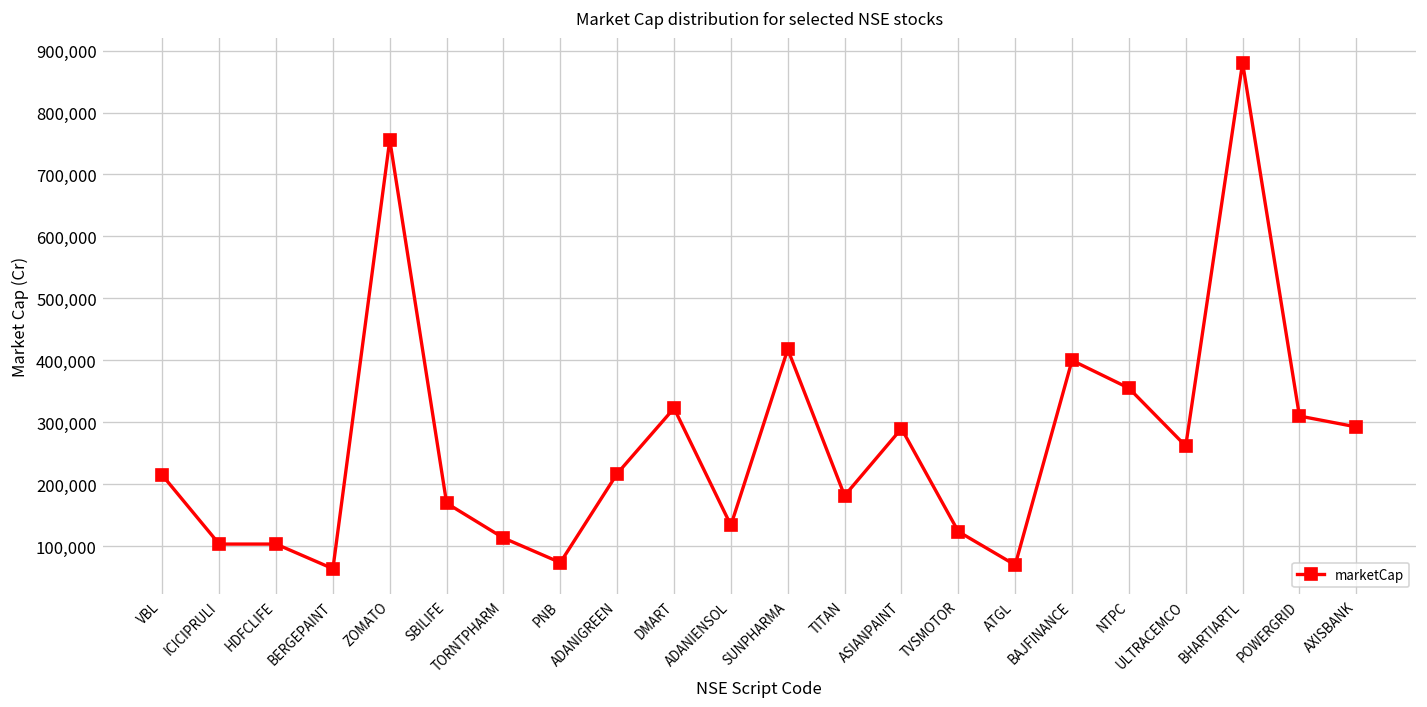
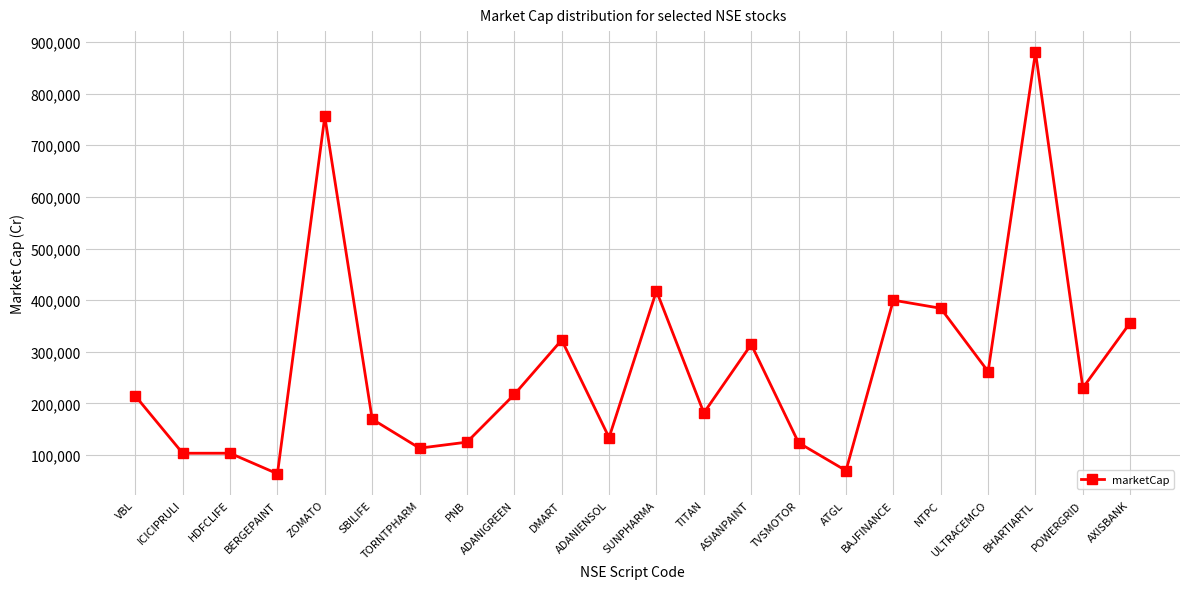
PNB: 70,000 -> 130,000
ASIANPAINT: 290,000 -> 310,000
NTPC: 360,000 -> 380,000
POWERGRID: 310,000 -> 230,000
AXISBANK: 290,000 -> 360,000
